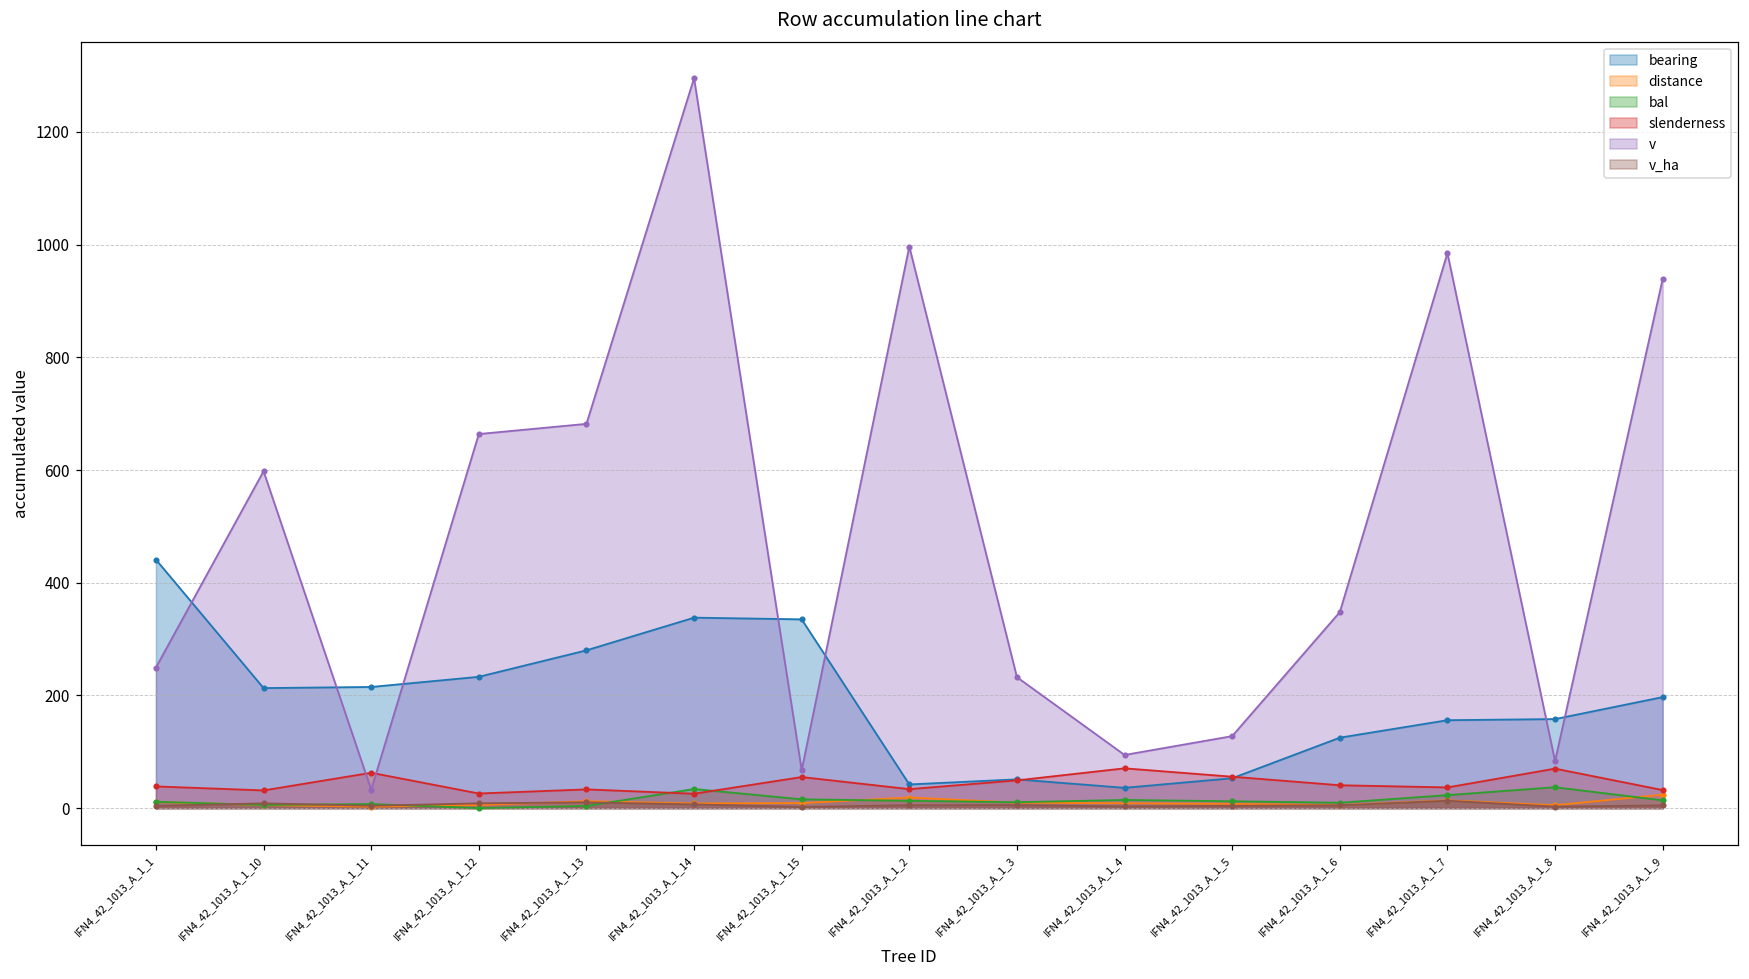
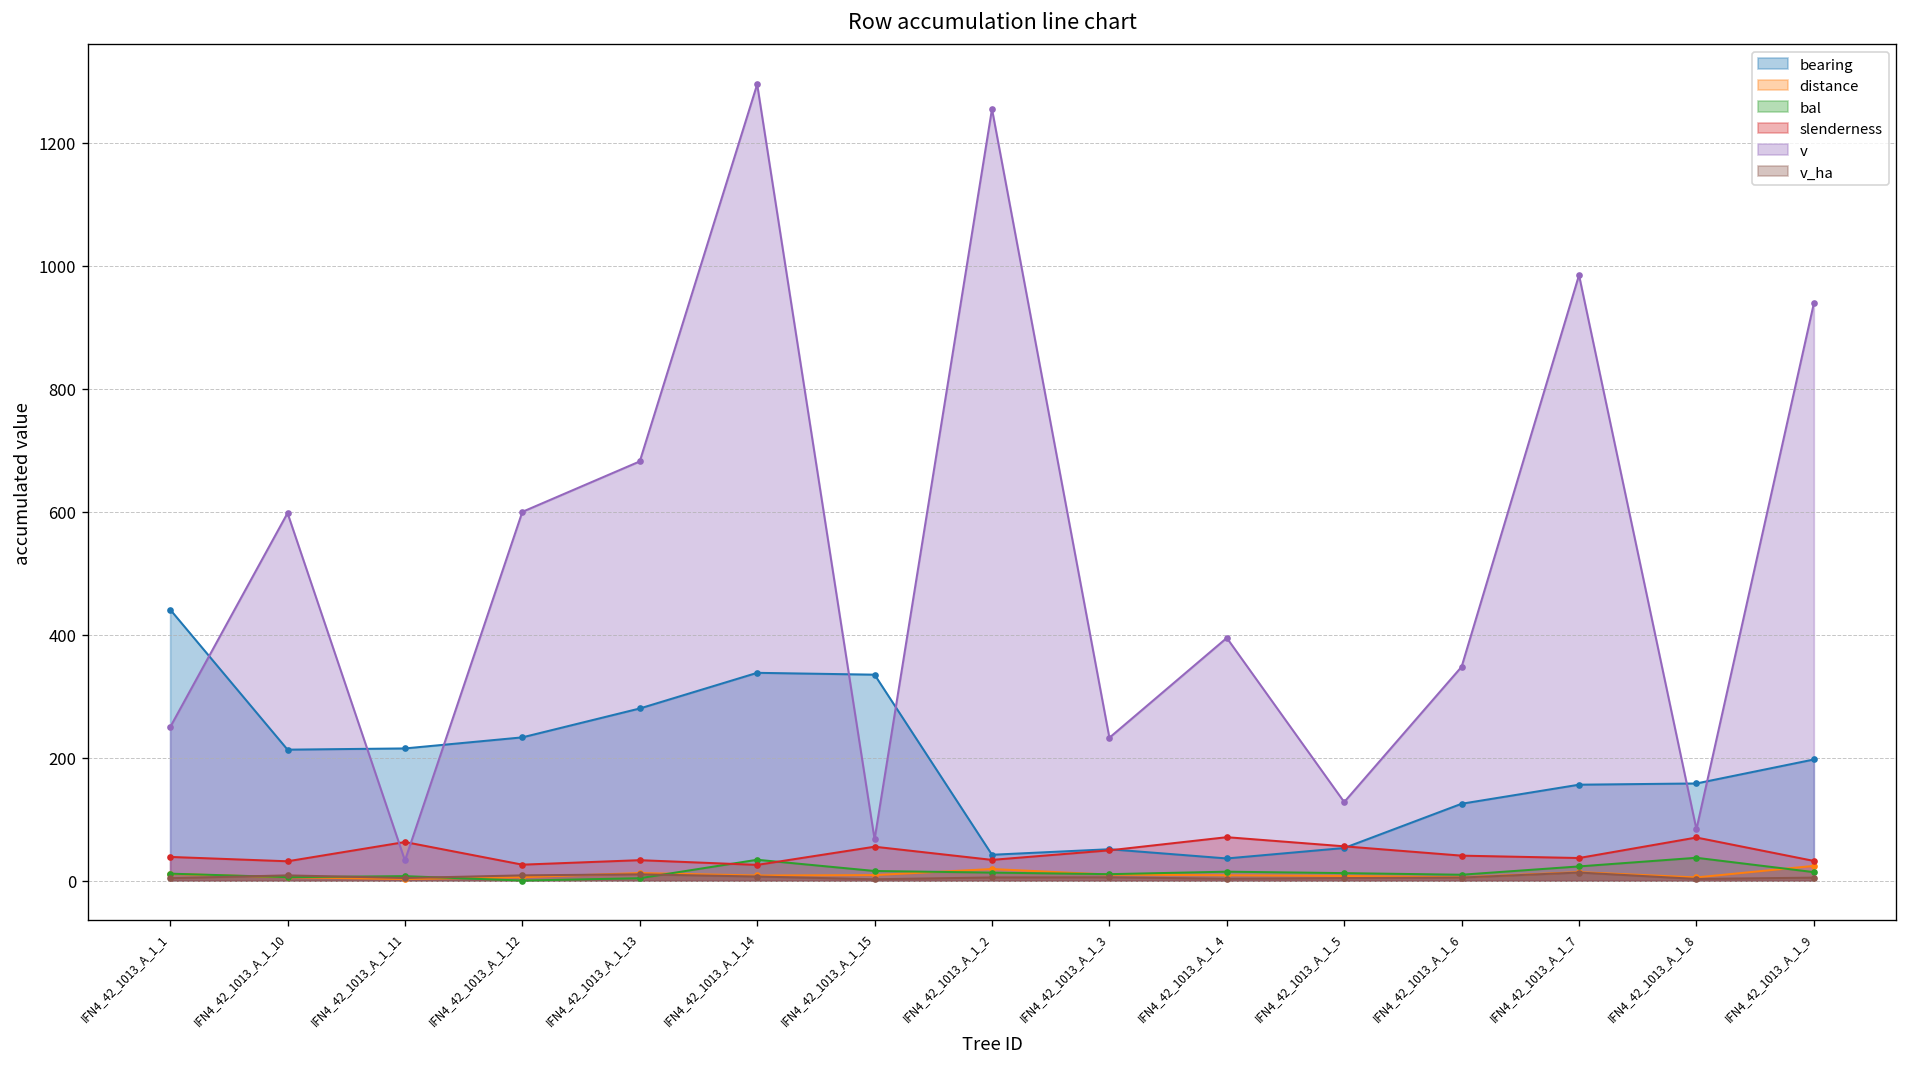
v, IFN4_42_1013_A_1_12: 660 -> 600
v, IFN4_42_1013_A_1_2: 1000 -> 1260
v, IFN4_42_1013_A_1_4: 90 -> 390
